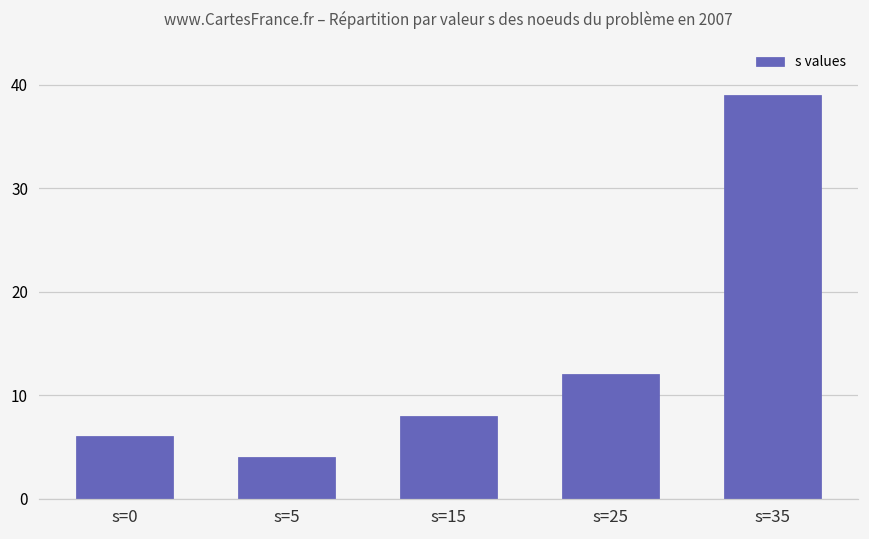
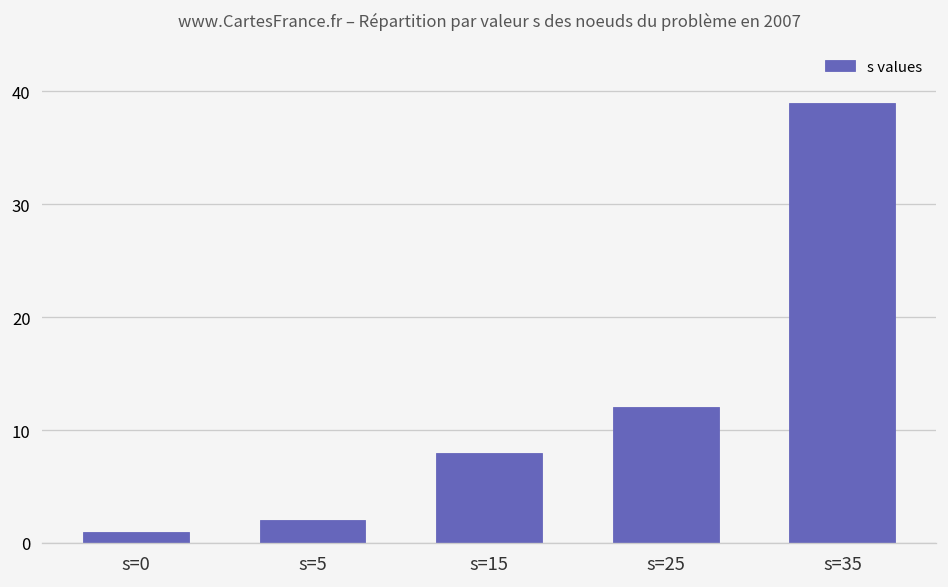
s=0: 6 -> 1
s=5: 4 -> 2
